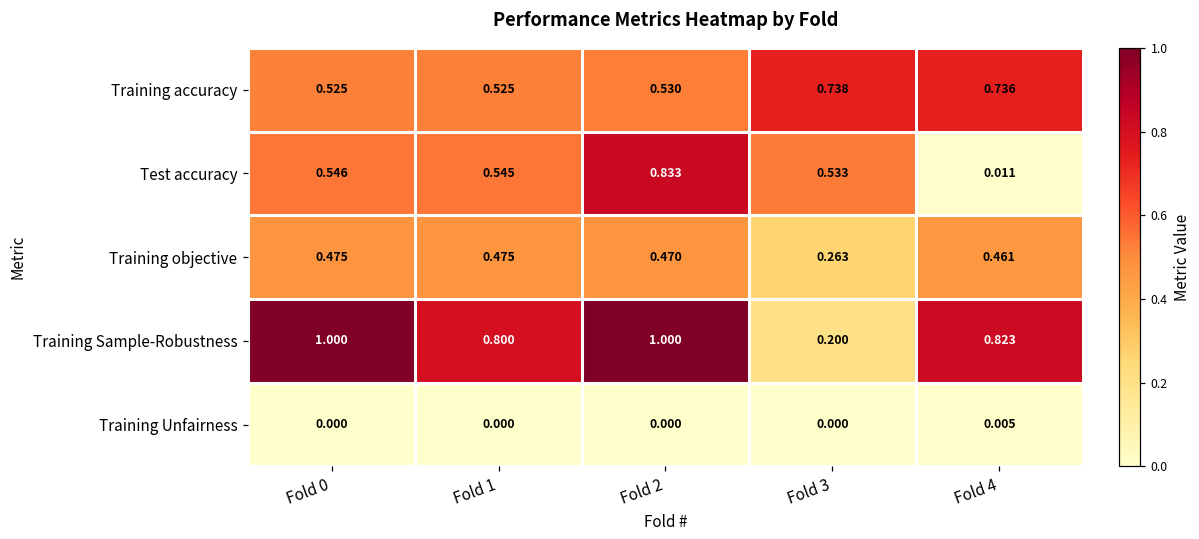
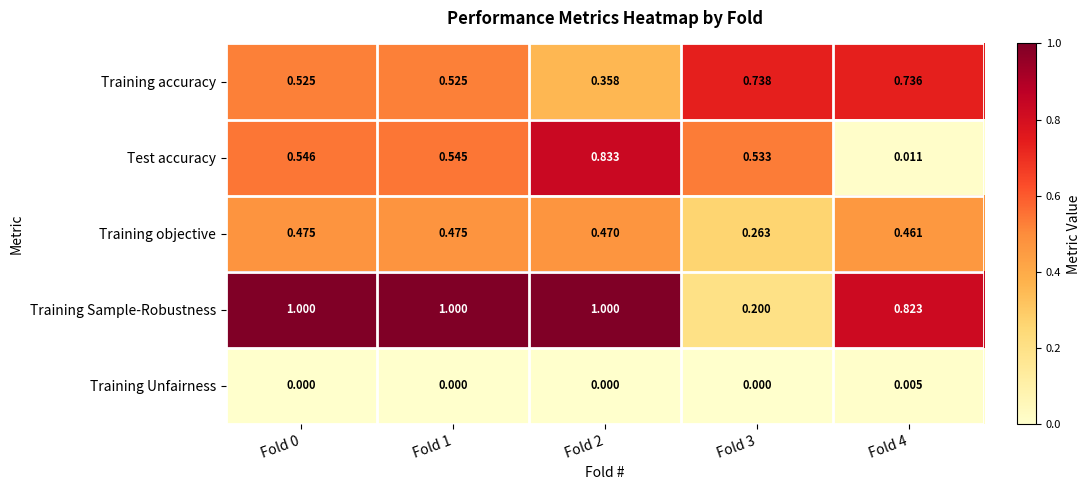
Training accuracy, Fold 2: 0.530 -> 0.358
Training Sample-Robustness, Fold 1: 0.800 -> 1.000
